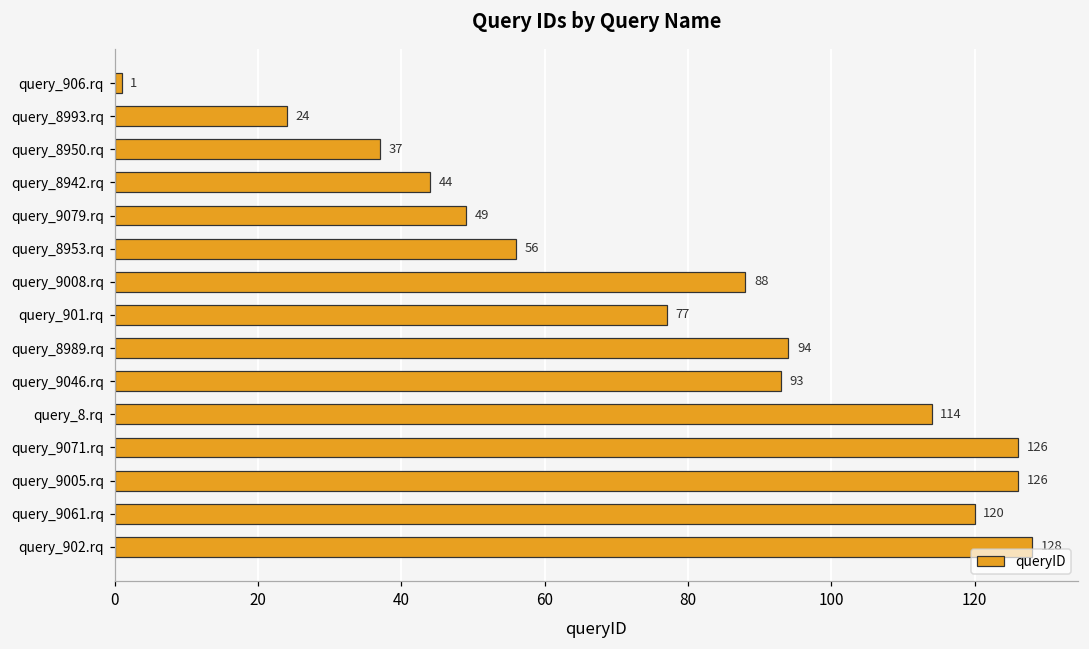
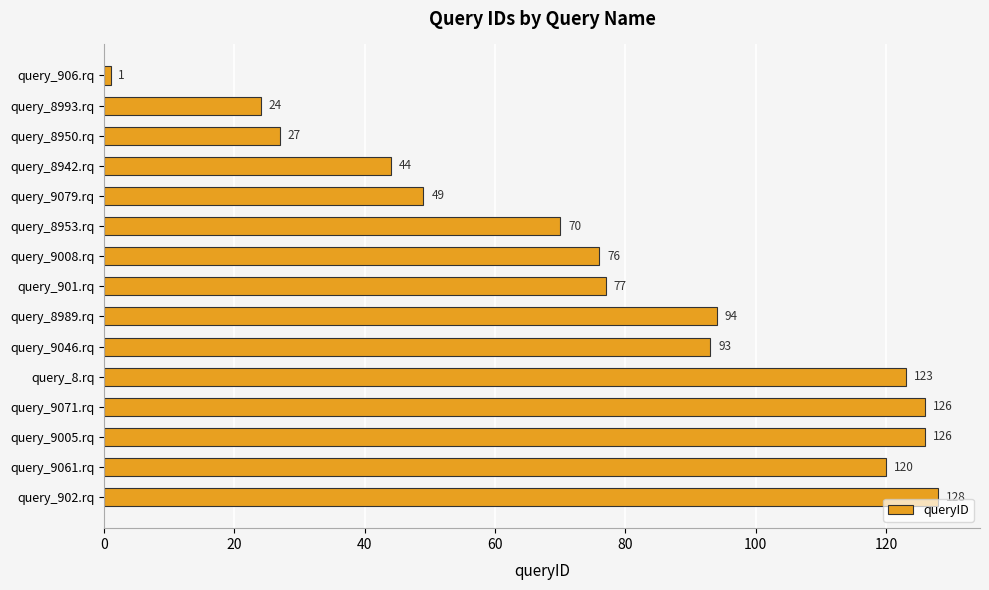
query_8950.rq: 37 -> 27
query_8953.rq: 56 -> 70
query_9008.rq: 88 -> 76
query_8.rq: 114 -> 123
